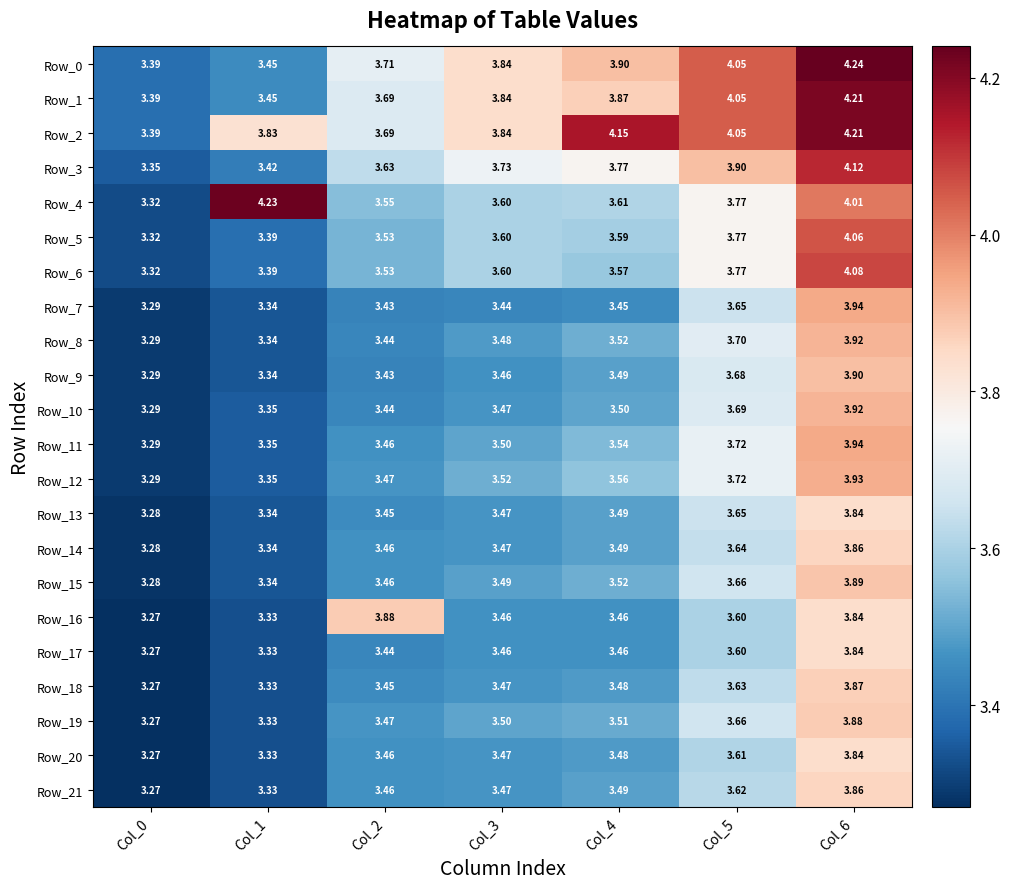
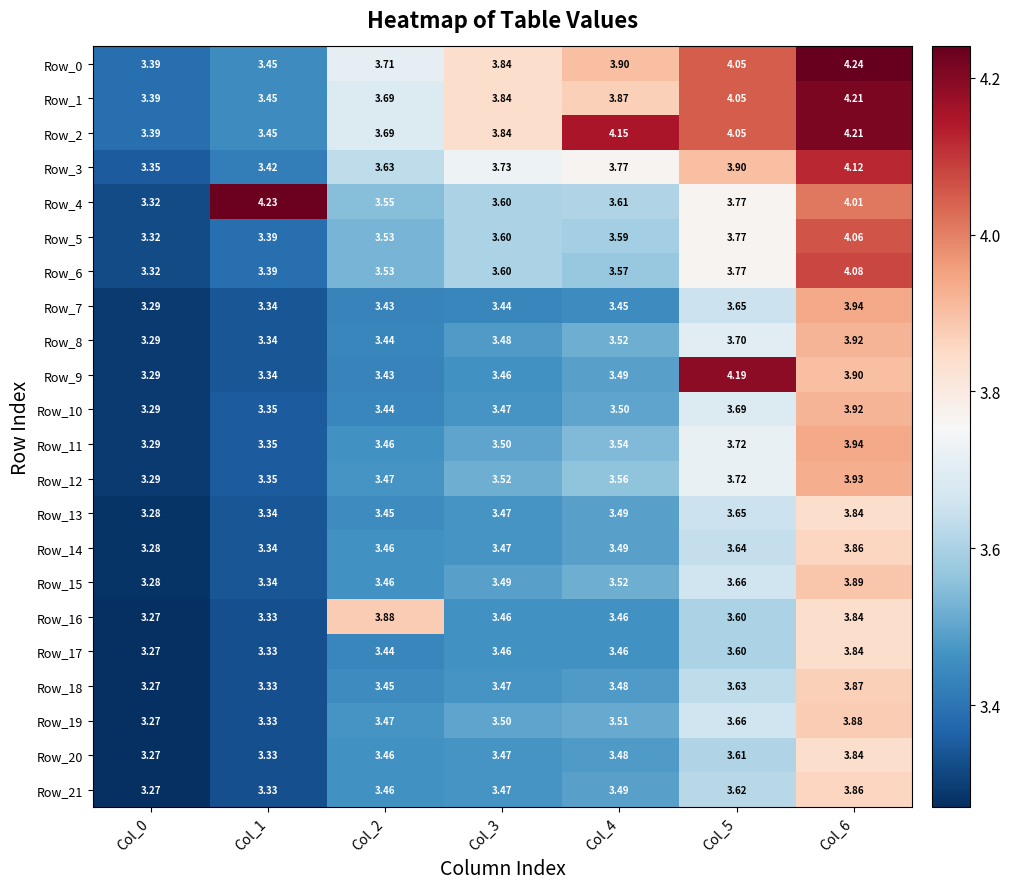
Row_2, Col_1: 3.83 -> 3.45
Row_9, Col_5: 3.68 -> 4.19
